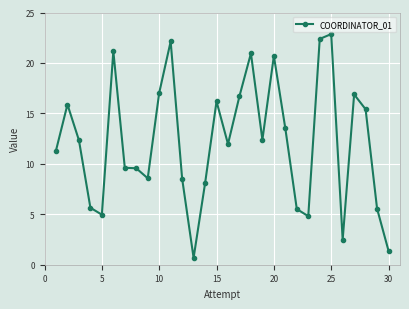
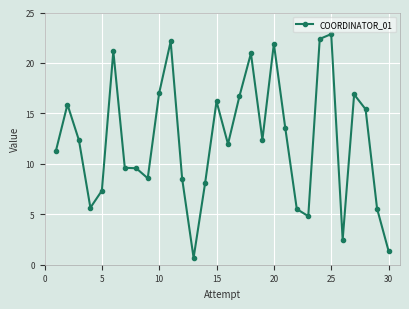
5: 5.0 -> 7.3
20: 20.7 -> 21.9
